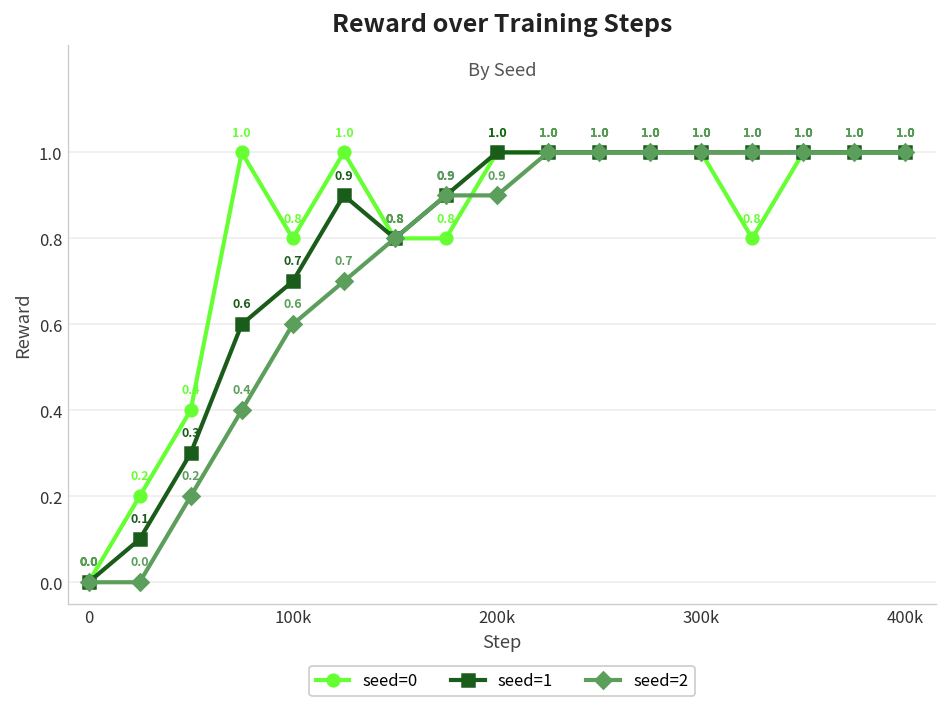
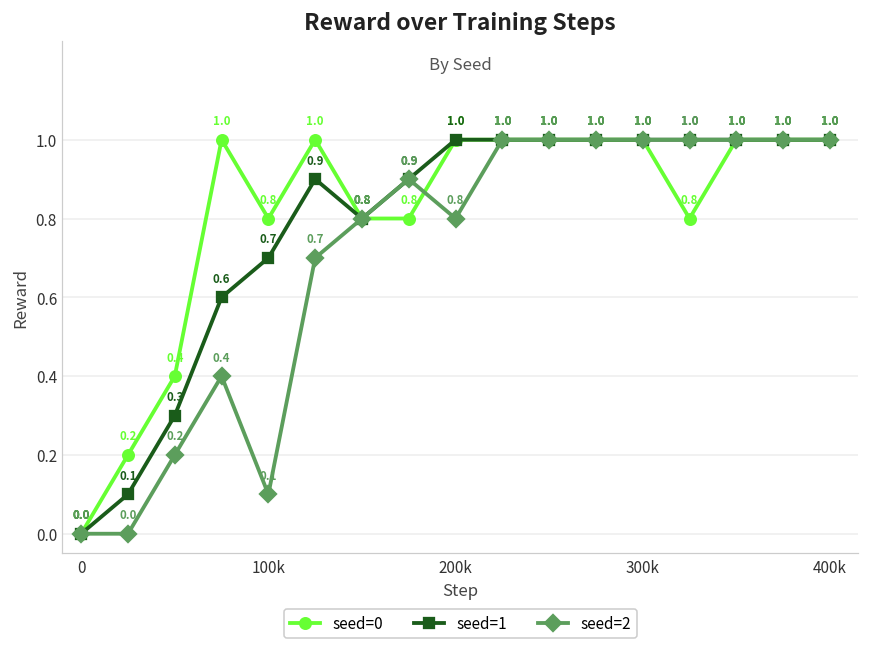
seed=2, 100k: 0.6 -> 0.1
seed=2, 200k: 0.9 -> 0.8
